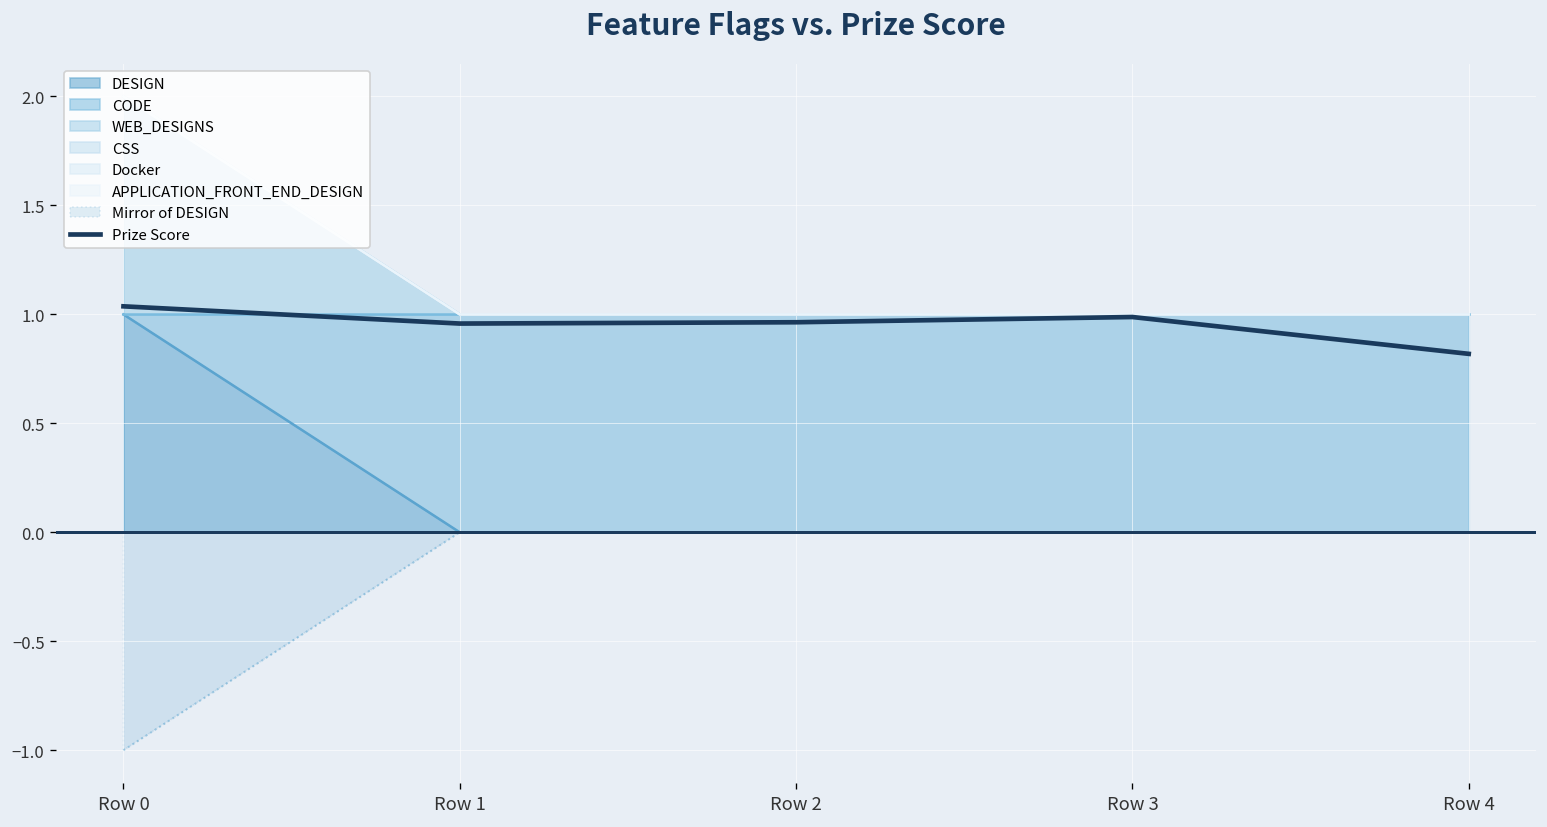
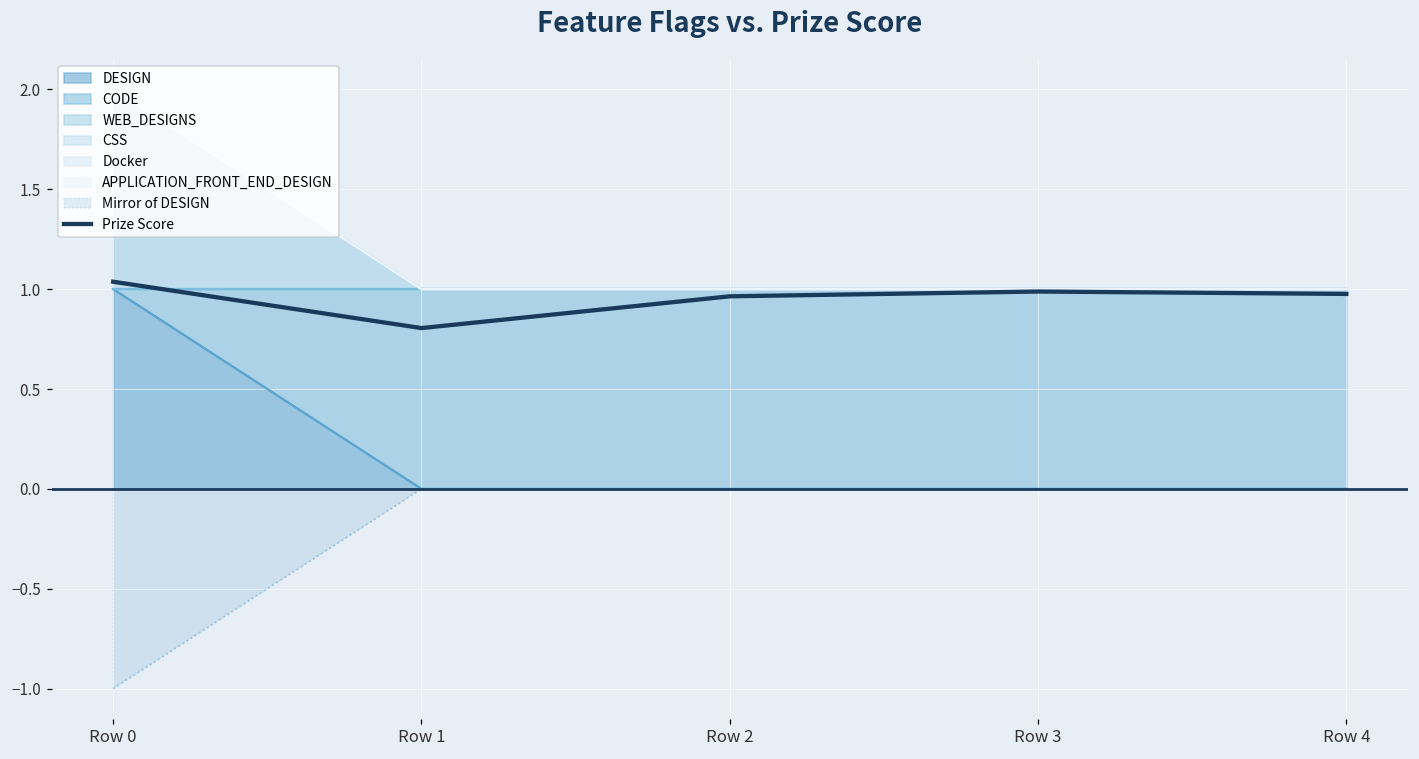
Prize Score, Row 1: 0.96 -> 0.81
Prize Score, Row 4: 0.82 -> 0.98
